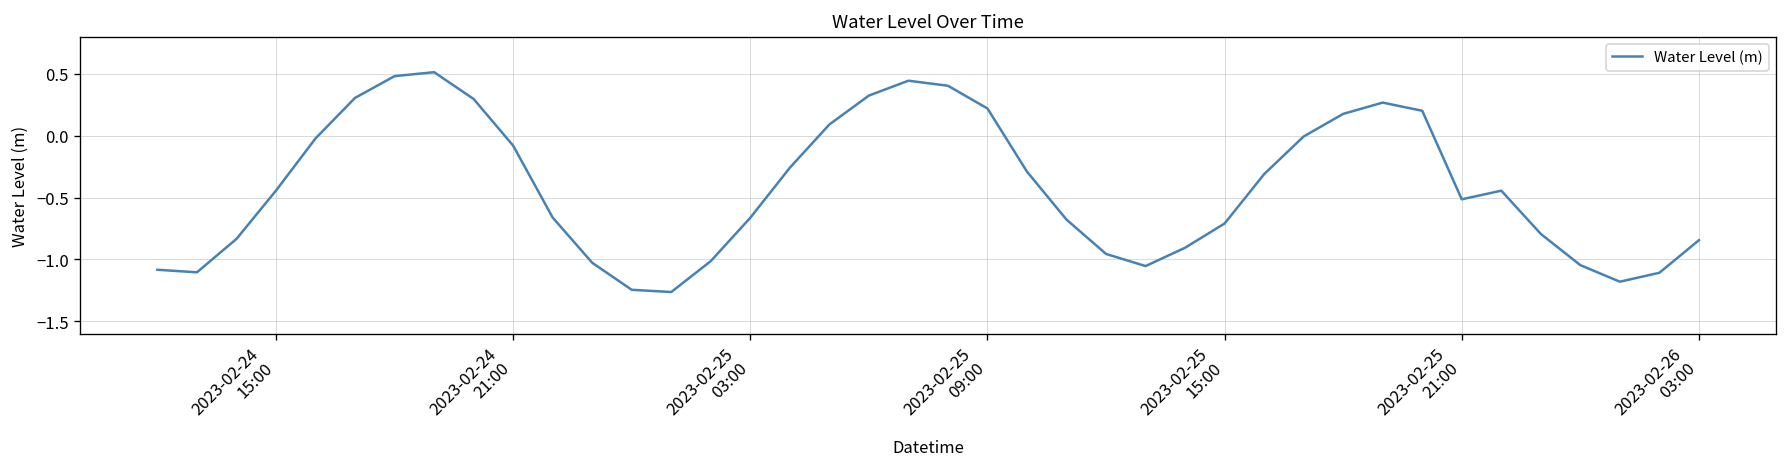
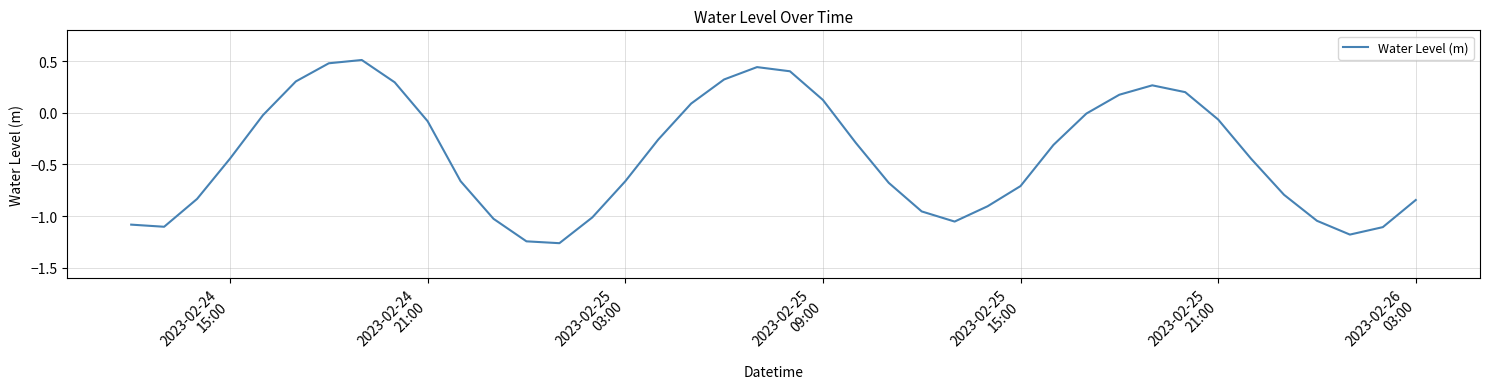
2023-02-25 09:00: 0.22 -> 0.13
2023-02-25 21:00: -0.51 -> -0.06
